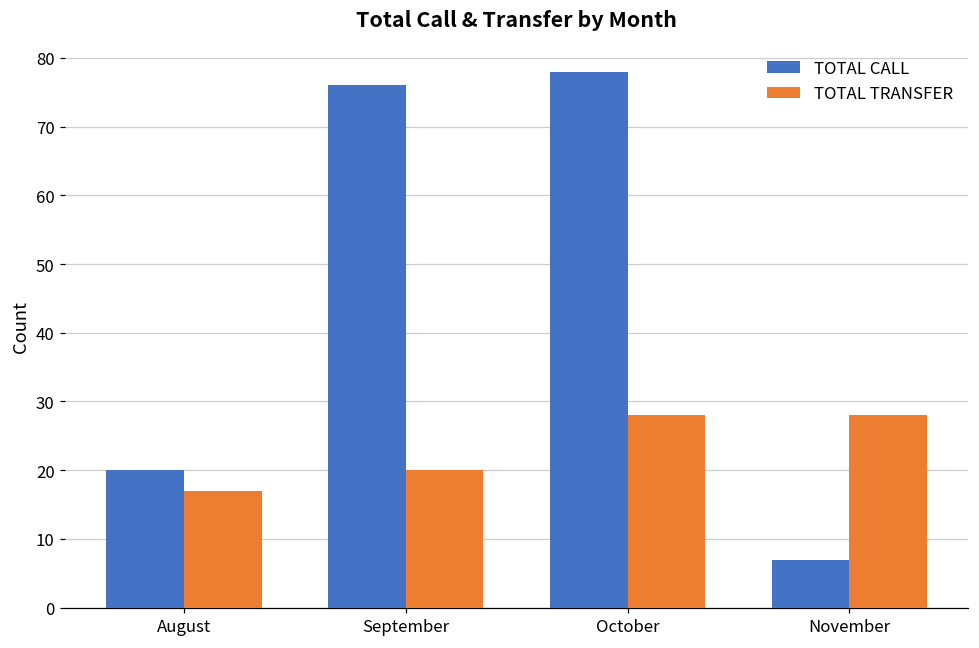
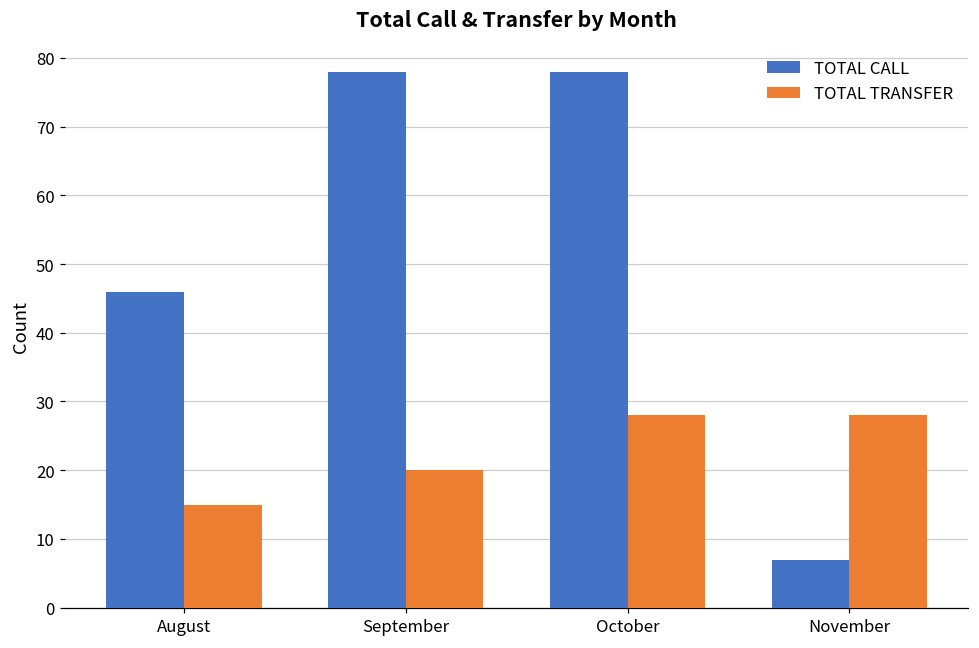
TOTAL CALL, August: 20 -> 46
TOTAL TRANSFER, August: 17 -> 15
TOTAL CALL, September: 76 -> 78
